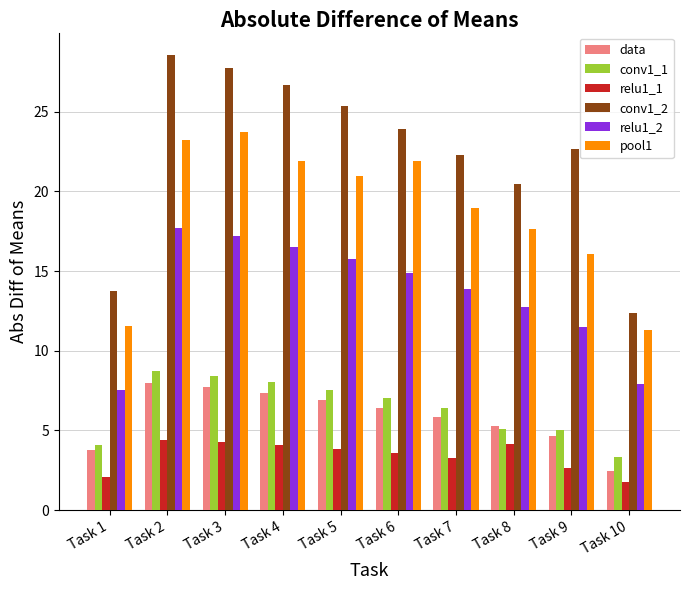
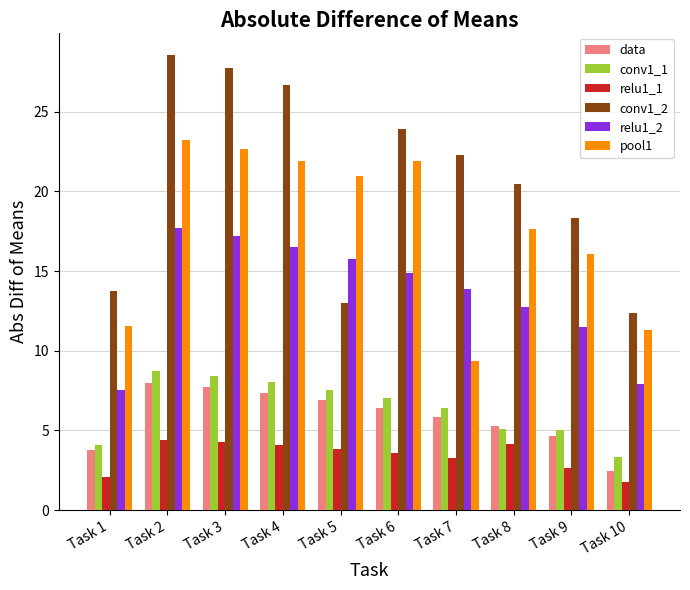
pool1, Task 3: 23.7 -> 22.7
conv1_2, Task 5: 25.4 -> 13.0
pool1, Task 7: 18.9 -> 9.3
conv1_2, Task 9: 22.7 -> 18.4
